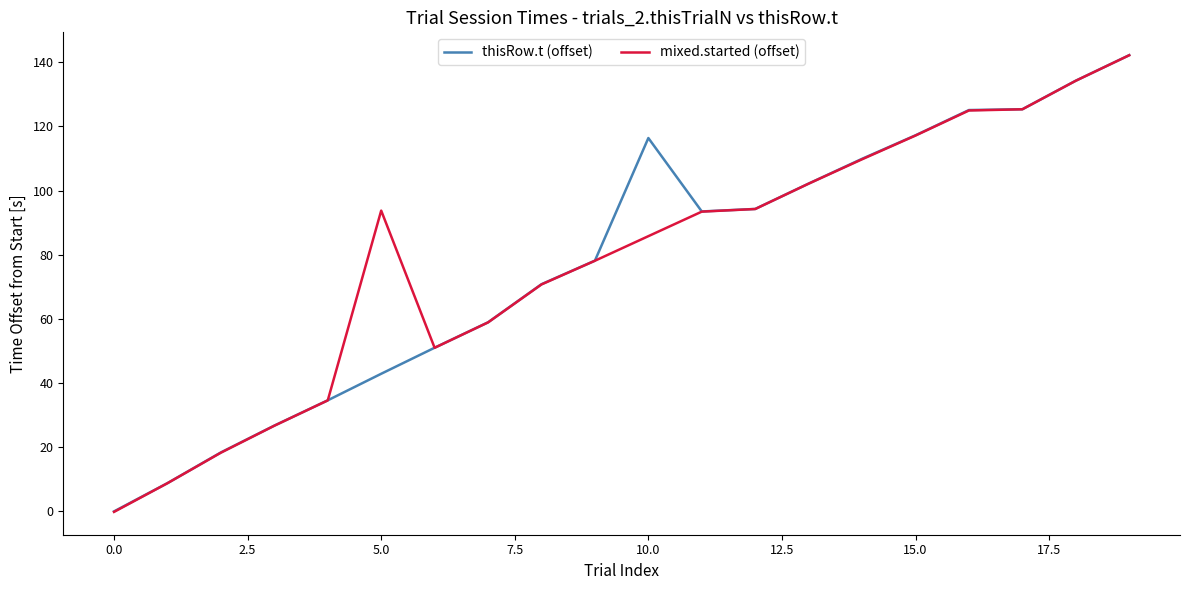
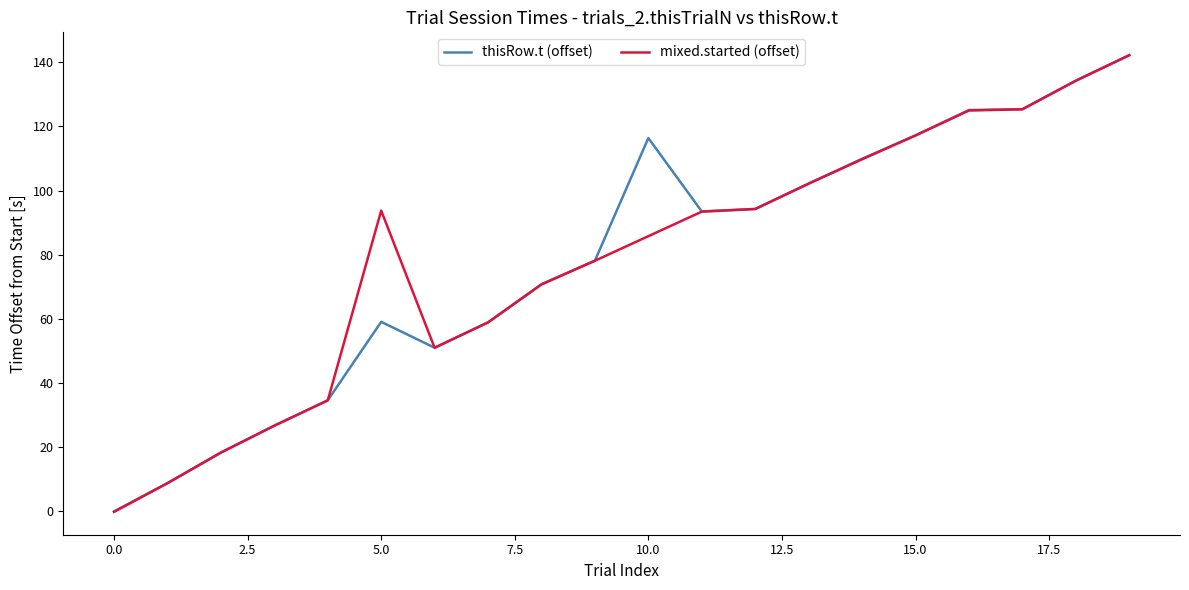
thisRow.t (offset), 5.0: 43 -> 59
